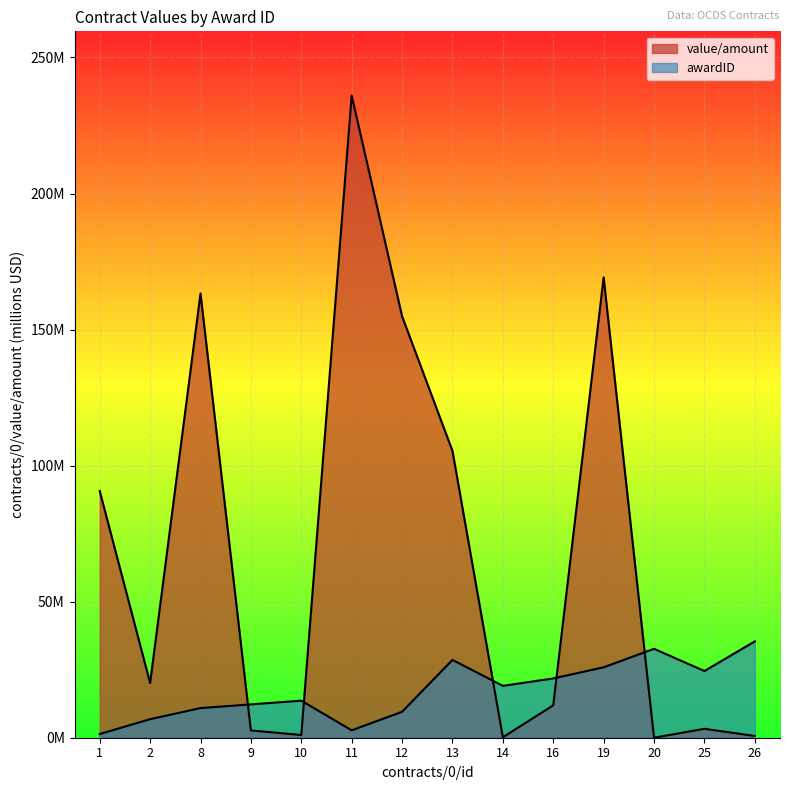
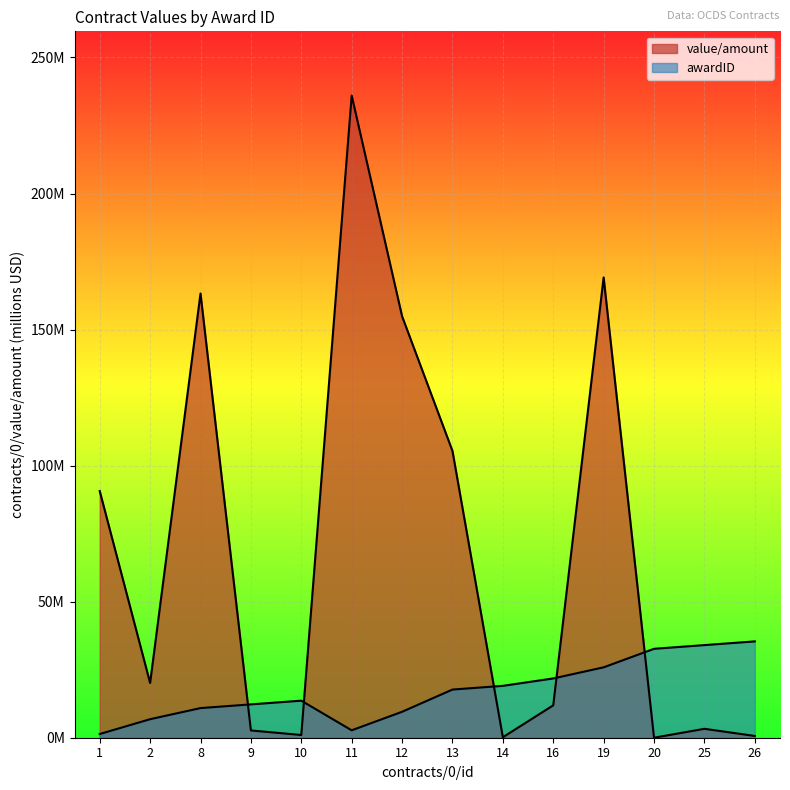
awardID, 13: 29000000 -> 18000000
awardID, 25: 25000000 -> 34000000
